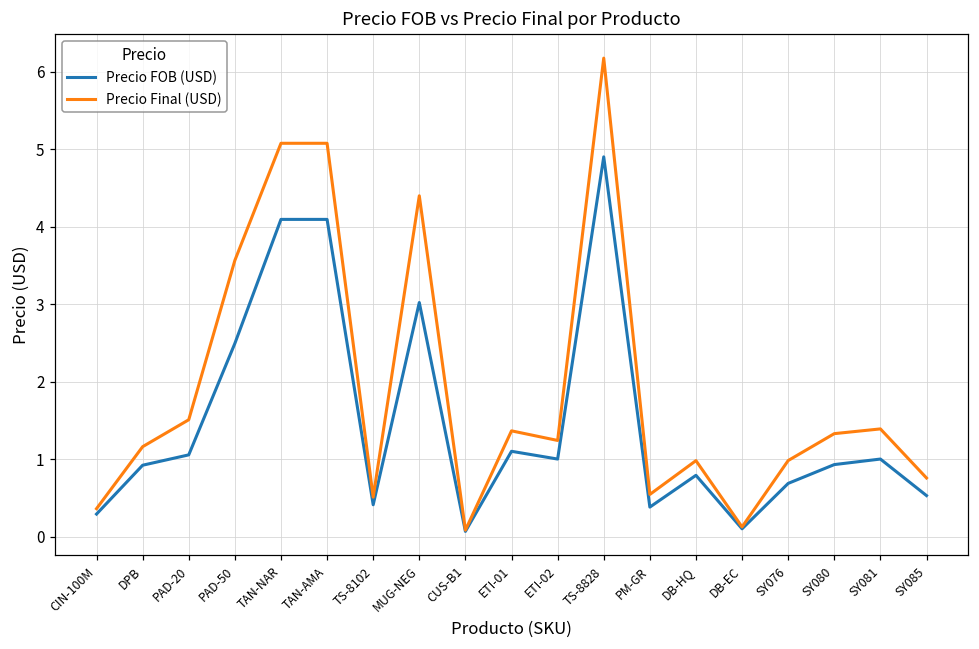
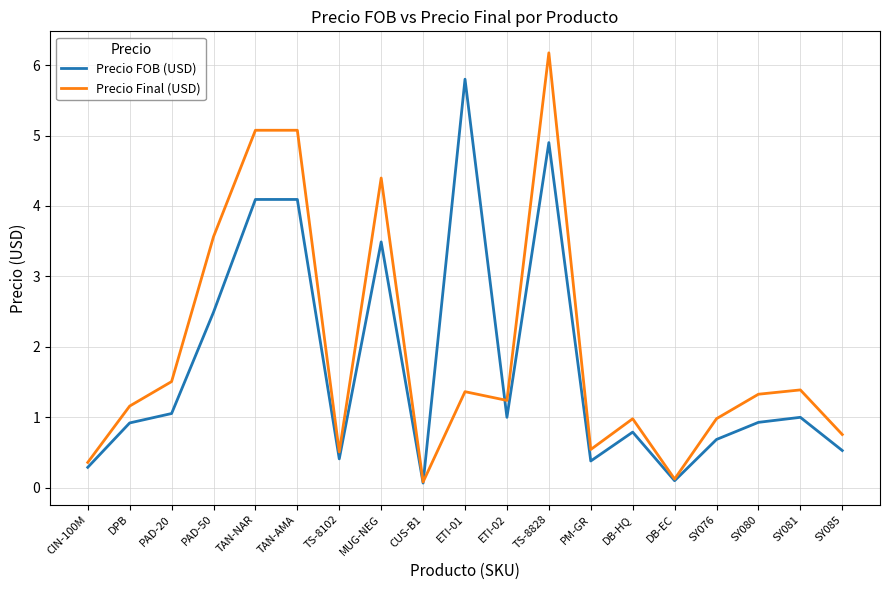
Precio FOB (USD), MUG-NEG: 3.0 -> 3.5
Precio FOB (USD), ETI-01: 1.1 -> 5.8
